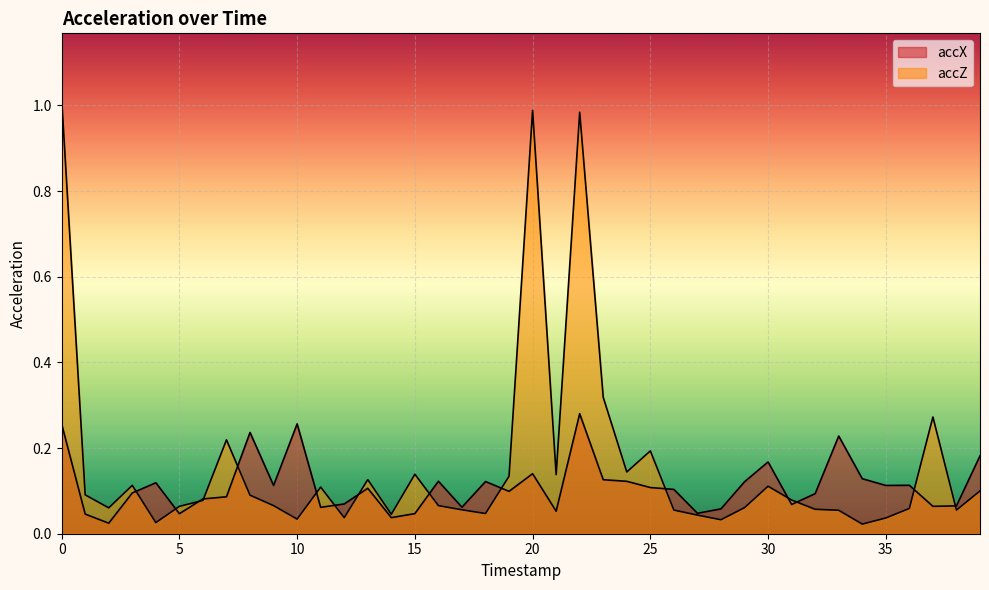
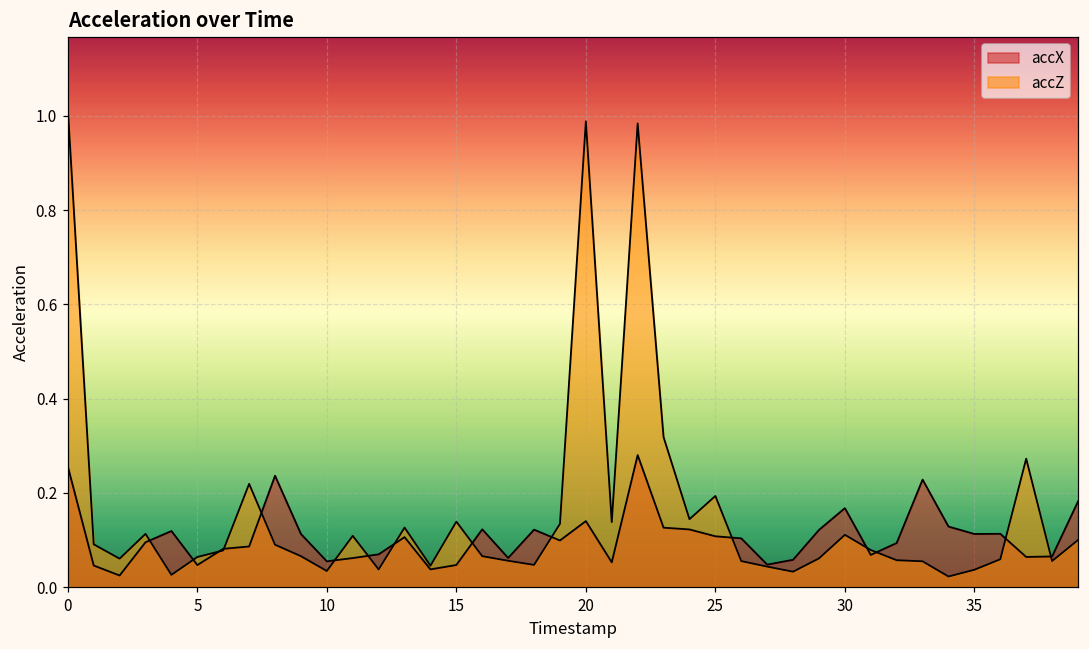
accX, 10: 0.26 -> 0.05
